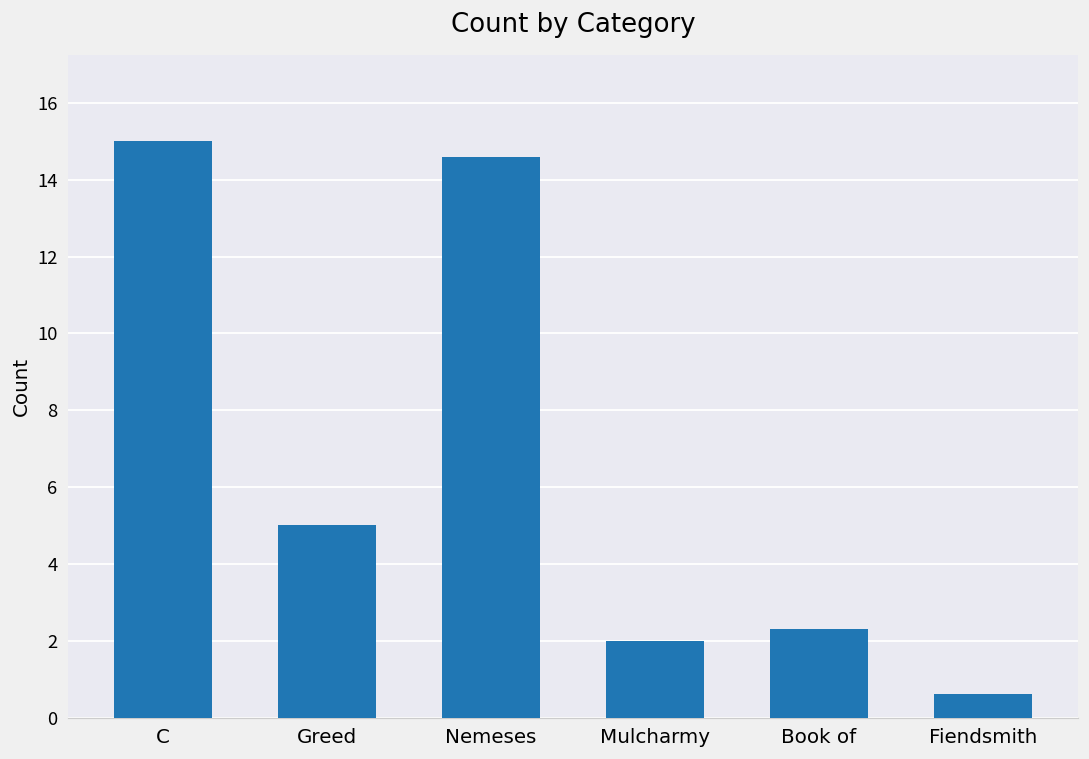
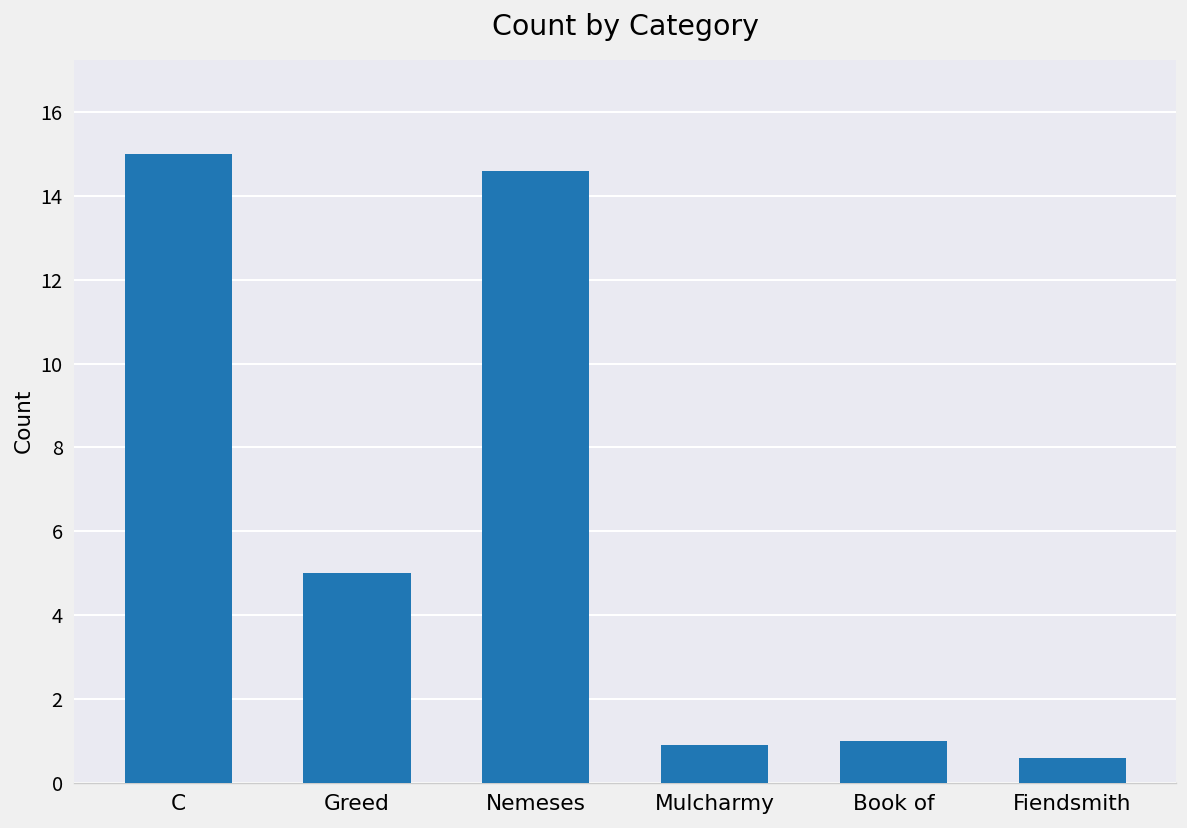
Mulcharmy: 2.0 -> 0.9
Book of: 2.3 -> 1.0
